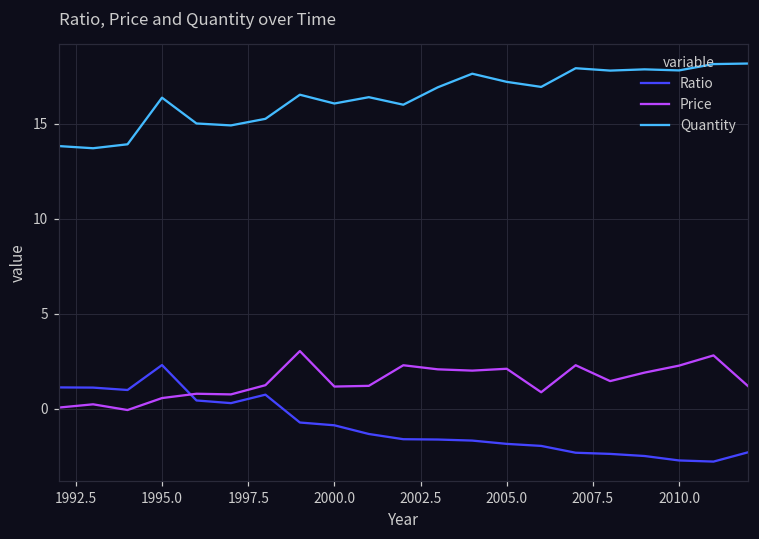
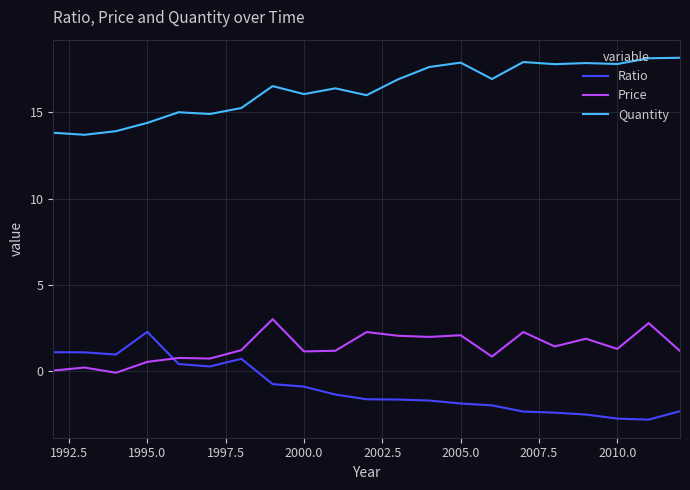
Quantity, 1995.0: 16.4 -> 14.4
Quantity, 2005.0: 17.2 -> 17.9
Price, 2010.0: 2.3 -> 1.3
